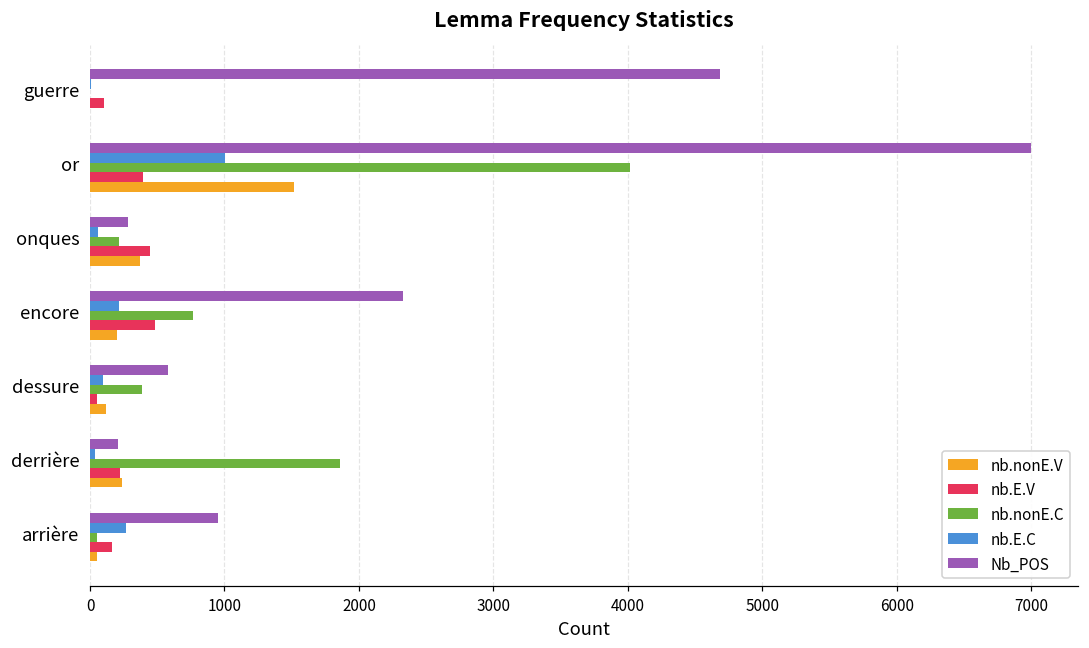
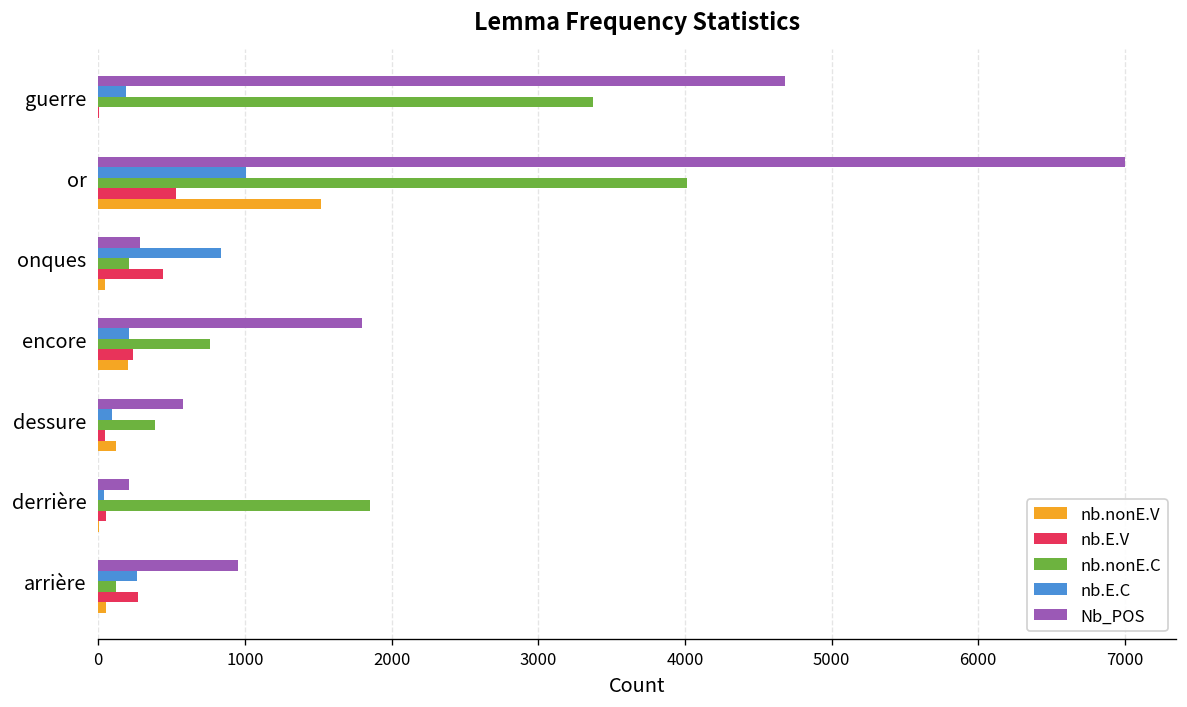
nb.E.C, guerre: 10 -> 190
nb.nonE.C, guerre: 0 -> 3380
nb.E.V, guerre: 110 -> 10
nb.E.V, or: 400 -> 530
nb.E.C, onques: 60 -> 840
nb.nonE.V, onques: 370 -> 40
Nb_POS, encore: 2330 -> 1800
nb.E.V, encore: 490 -> 240
nb.E.V, derrière: 220 -> 50
nb.nonE.V, derrière: 240 -> 0
nb.nonE.C, arrière: 50 -> 120
nb.E.V, arrière: 160 -> 270
